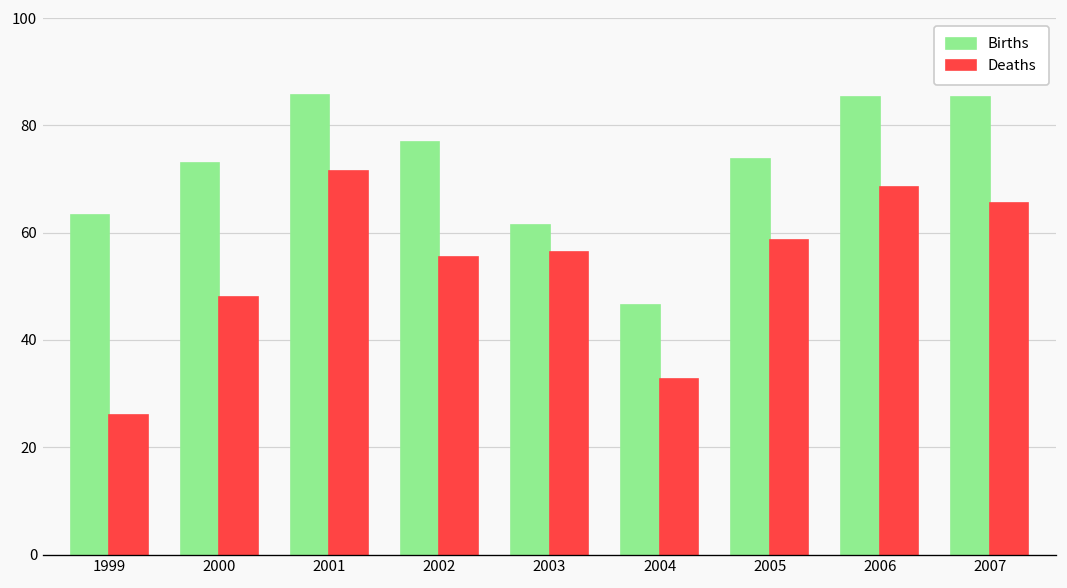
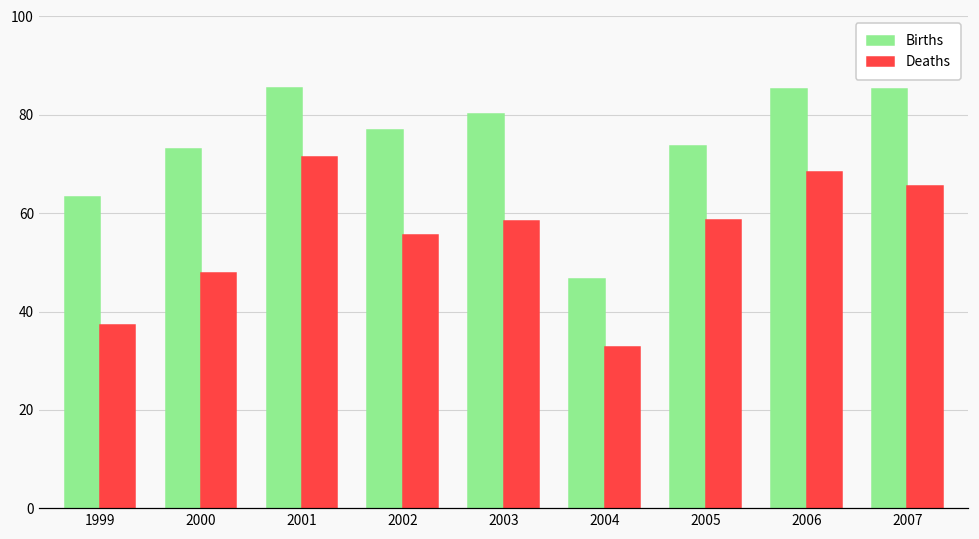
Deaths, 1999: 26 -> 37
Births, 2003: 61 -> 80
Deaths, 2003: 56 -> 58
